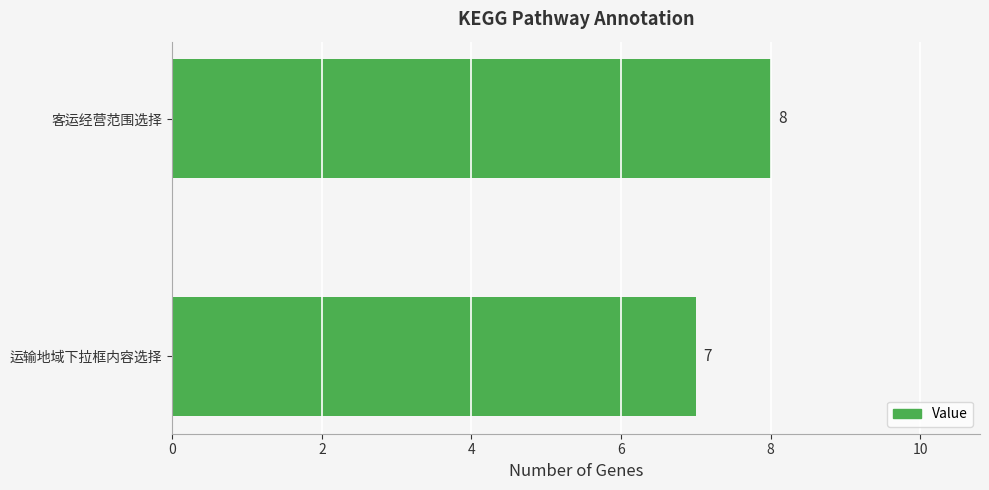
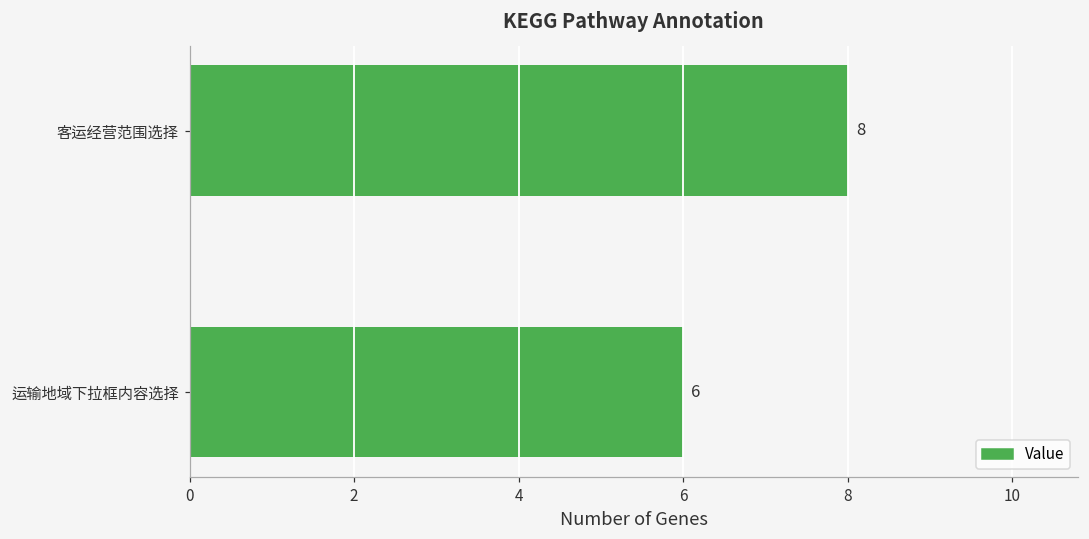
运输地域下拉框内容选择: 7 -> 6
